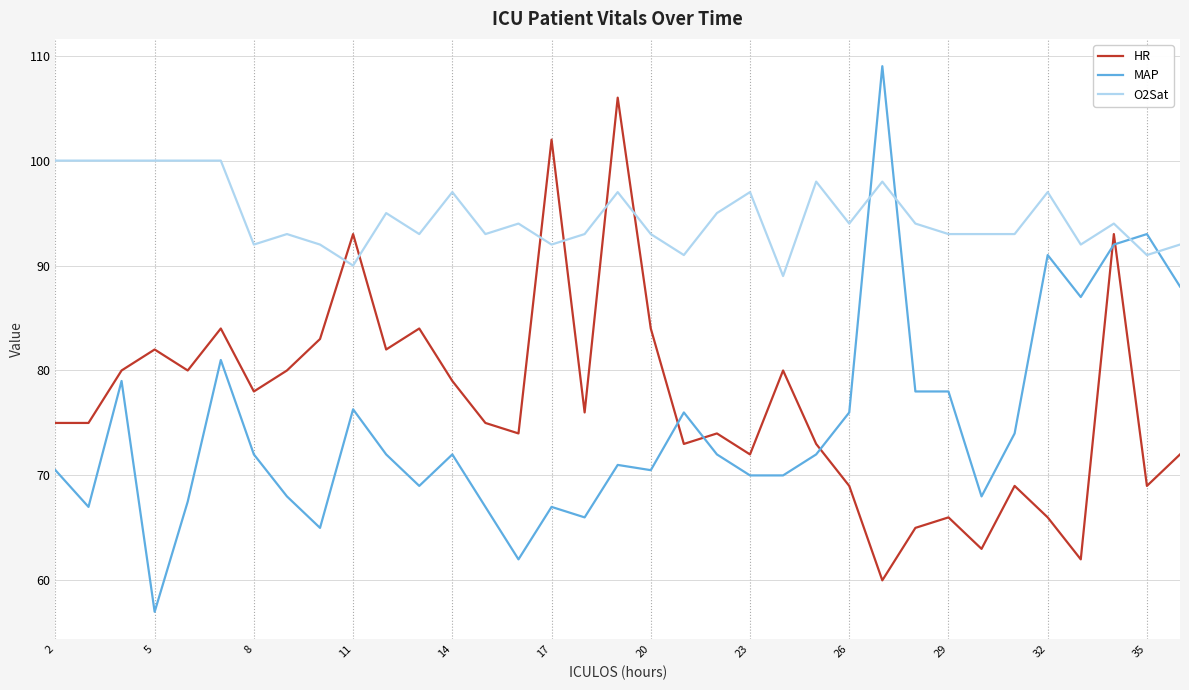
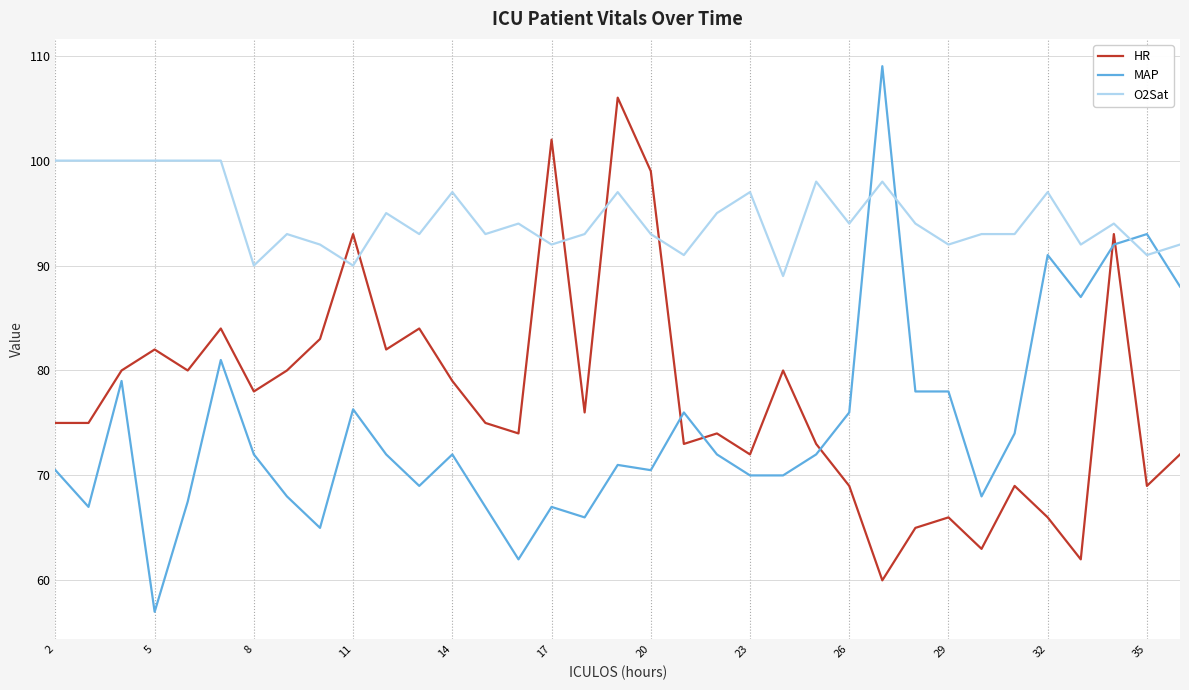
O2Sat, 8: 92 -> 90
HR, 20: 84 -> 99
O2Sat, 29: 93 -> 92
